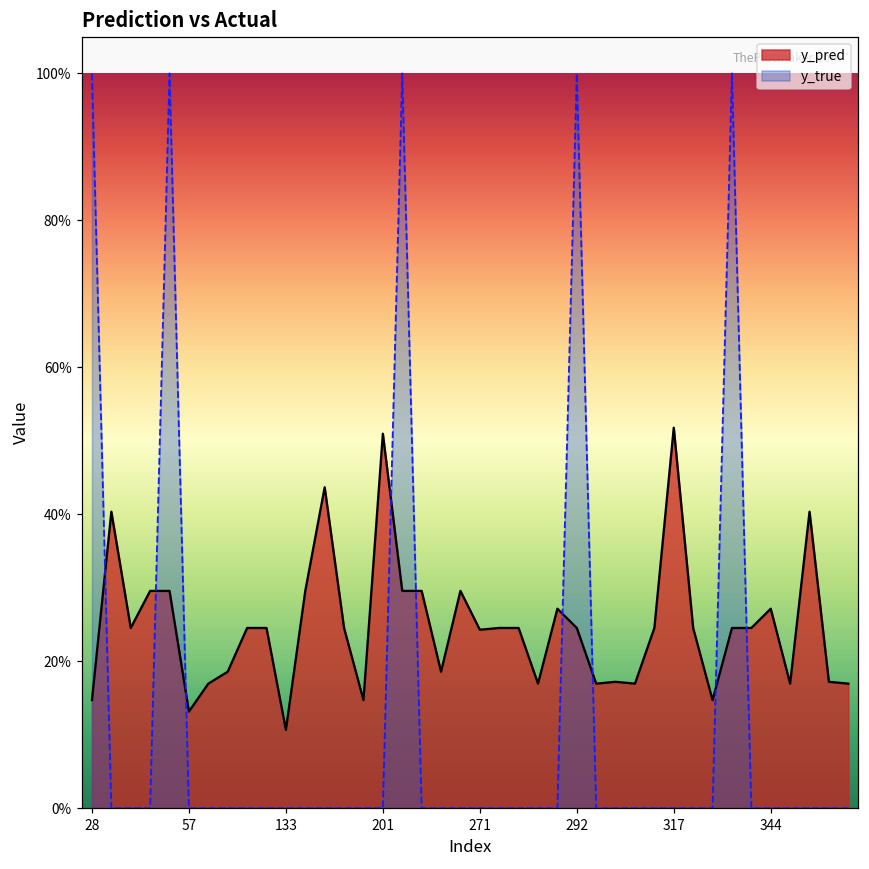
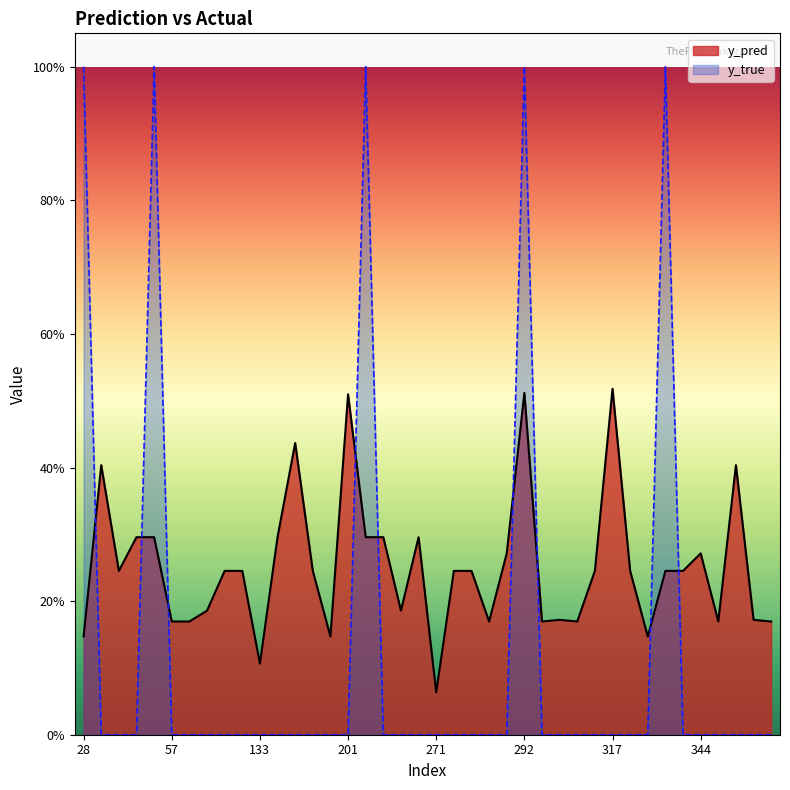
y_pred, 57: 13% -> 17%
y_pred, 271: 24% -> 6%
y_pred, 292: 25% -> 51%
